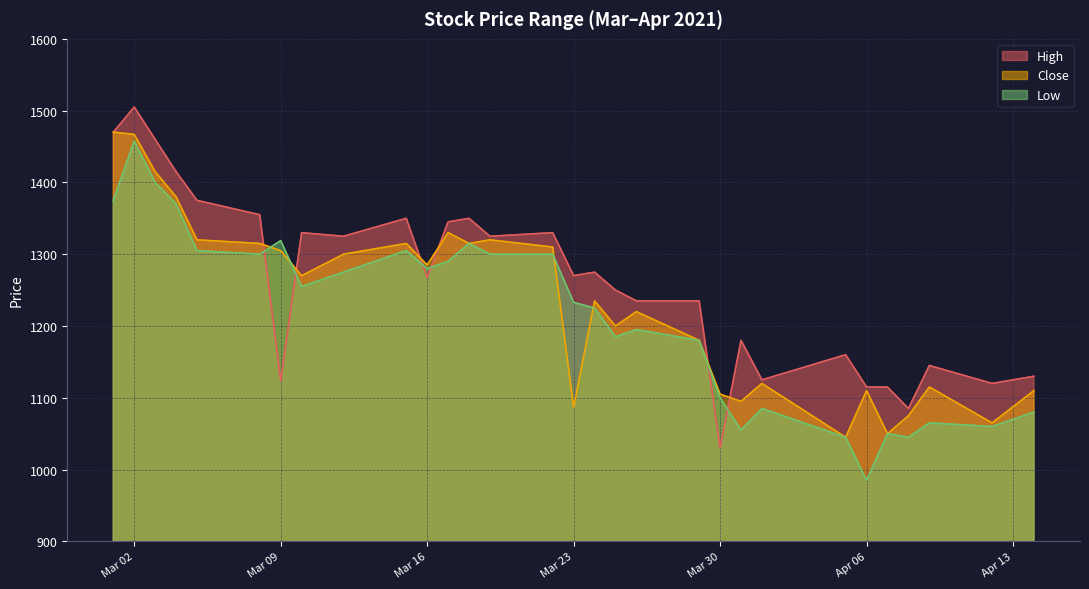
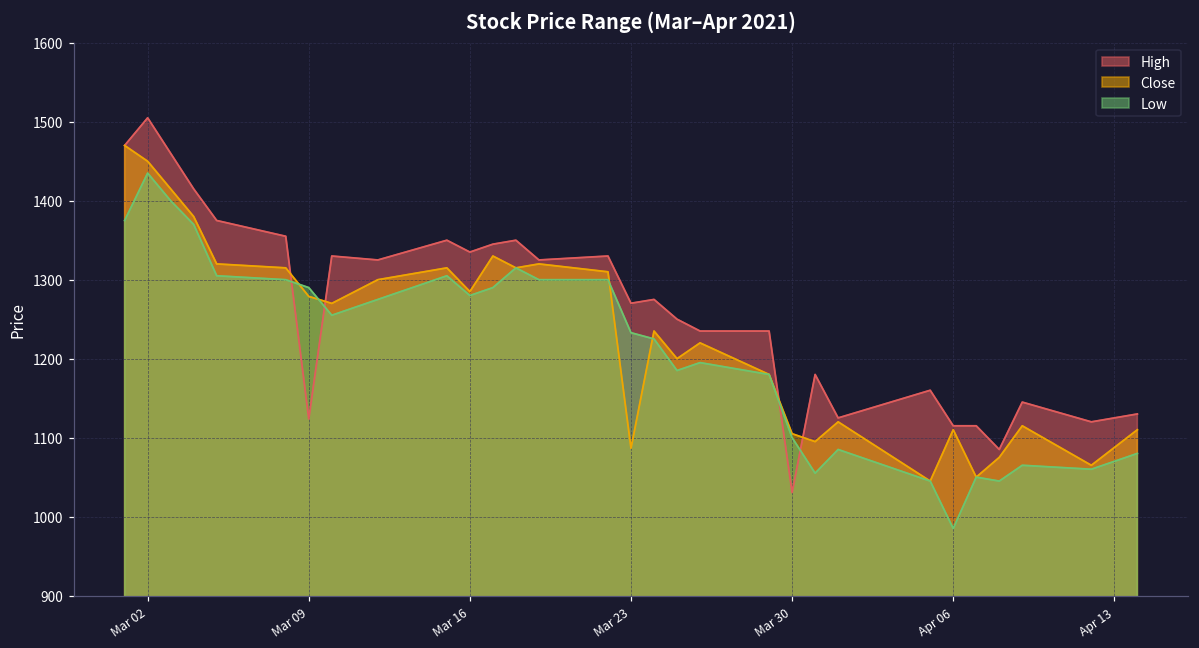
Close, Mar 02: 1470 -> 1450
Low, Mar 02: 1460 -> 1440
Close, Mar 09: 1310 -> 1280
Low, Mar 09: 1320 -> 1290
High, Mar 16: 1270 -> 1340
